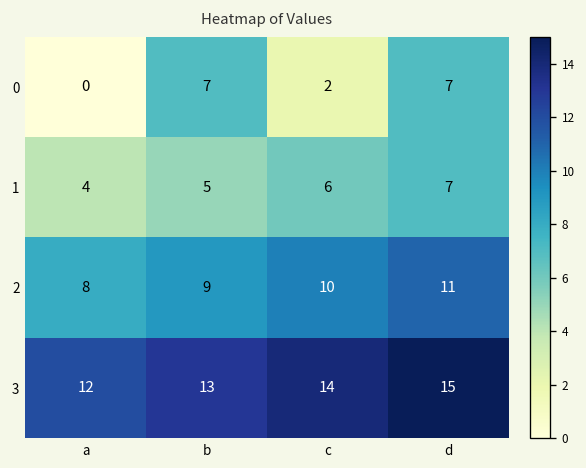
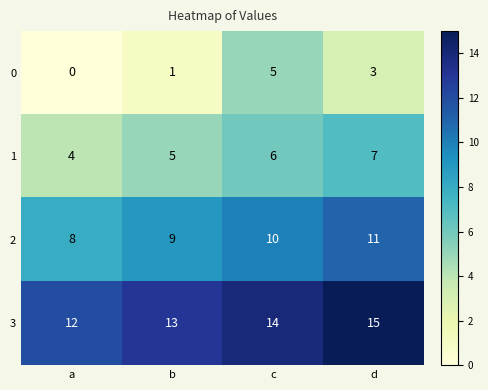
0, b: 7 -> 1
0, c: 2 -> 5
0, d: 7 -> 3
